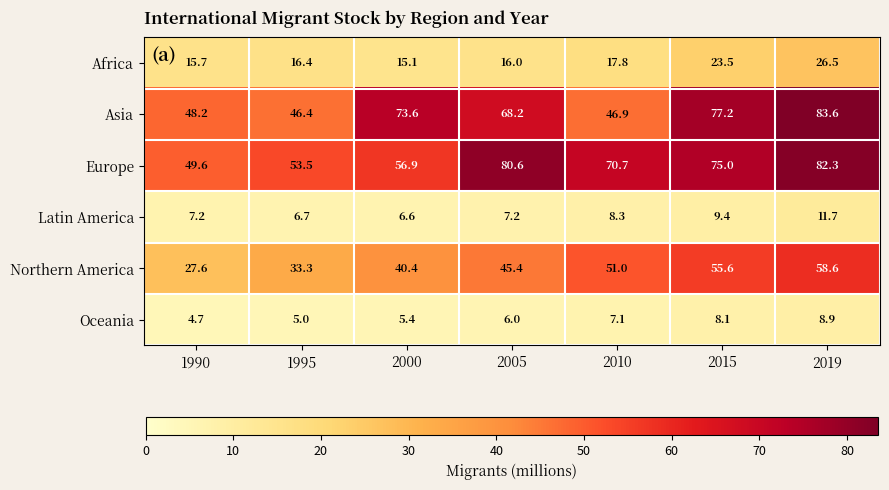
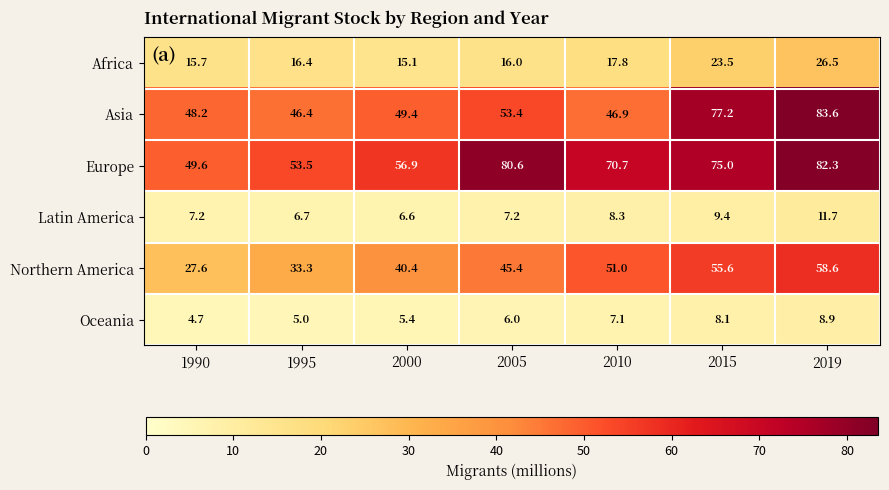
Asia, 2000: 73.6 -> 49.4
Asia, 2005: 68.2 -> 53.4
